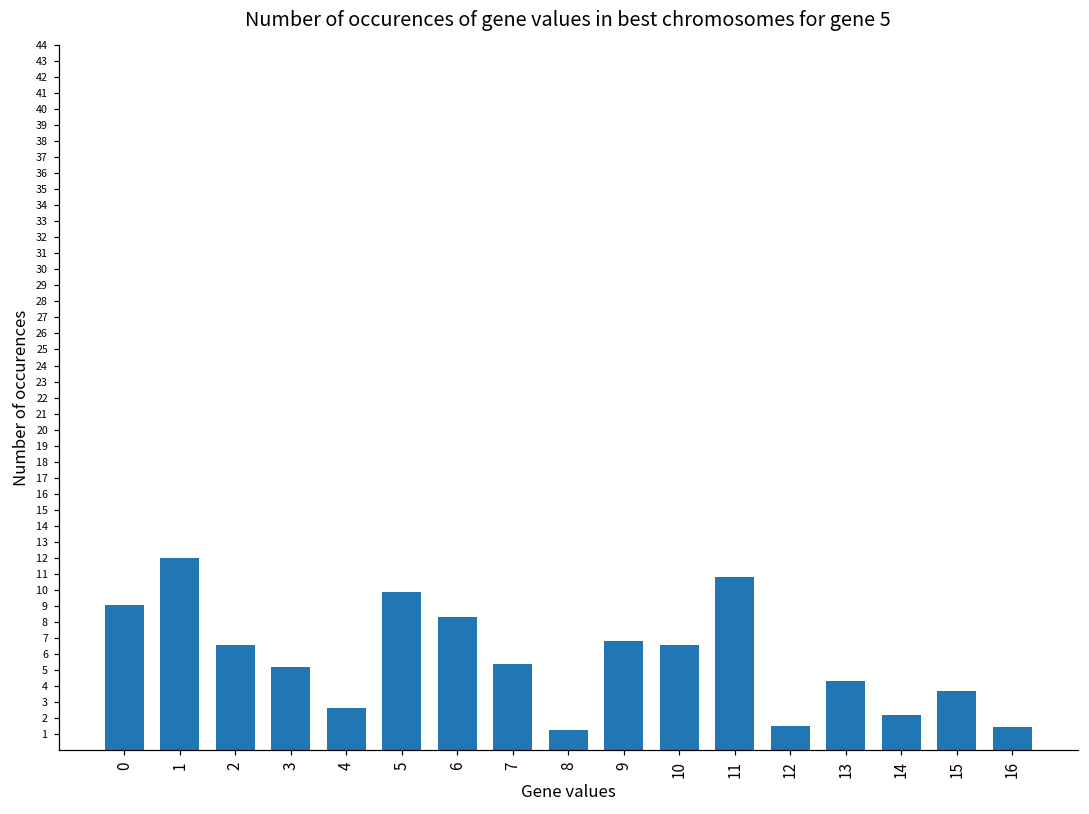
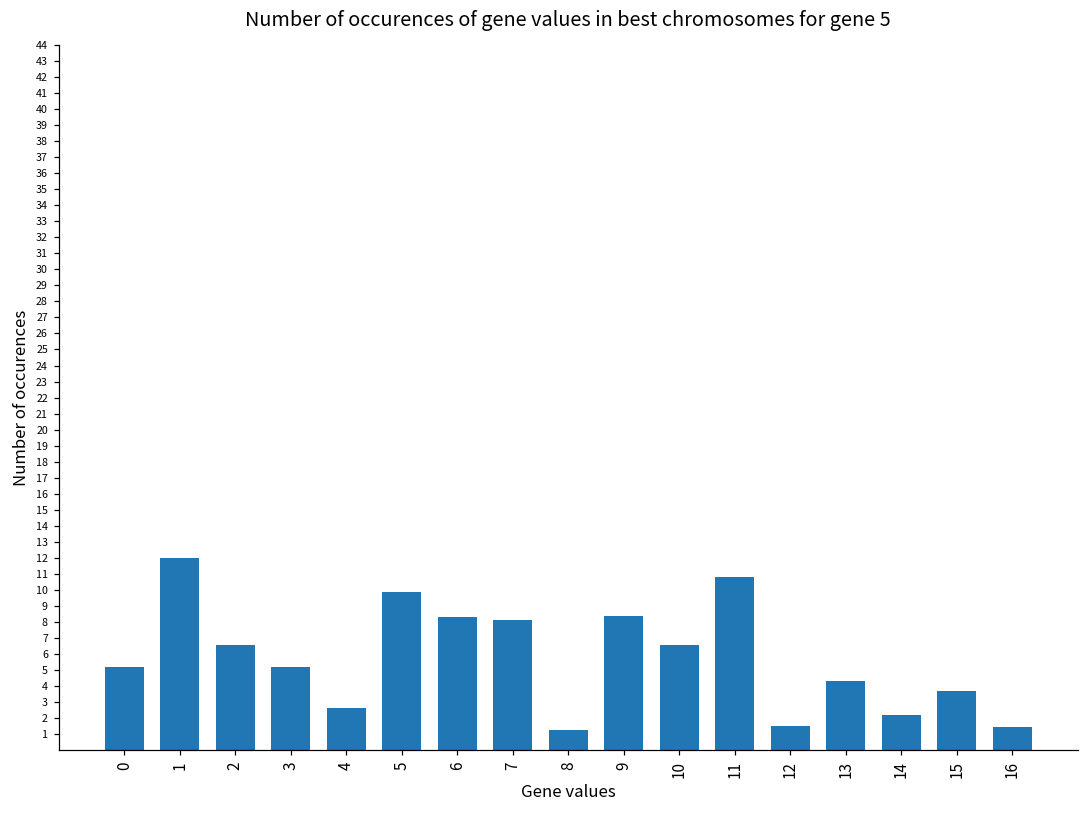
0: 9.1 -> 5.2
7: 5.4 -> 8.2
9: 6.9 -> 8.4
